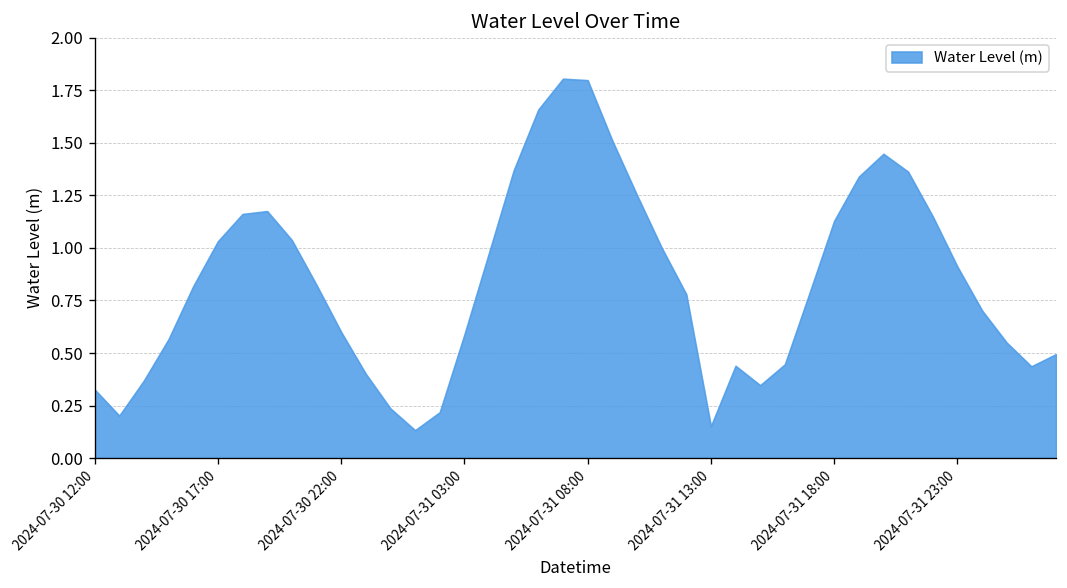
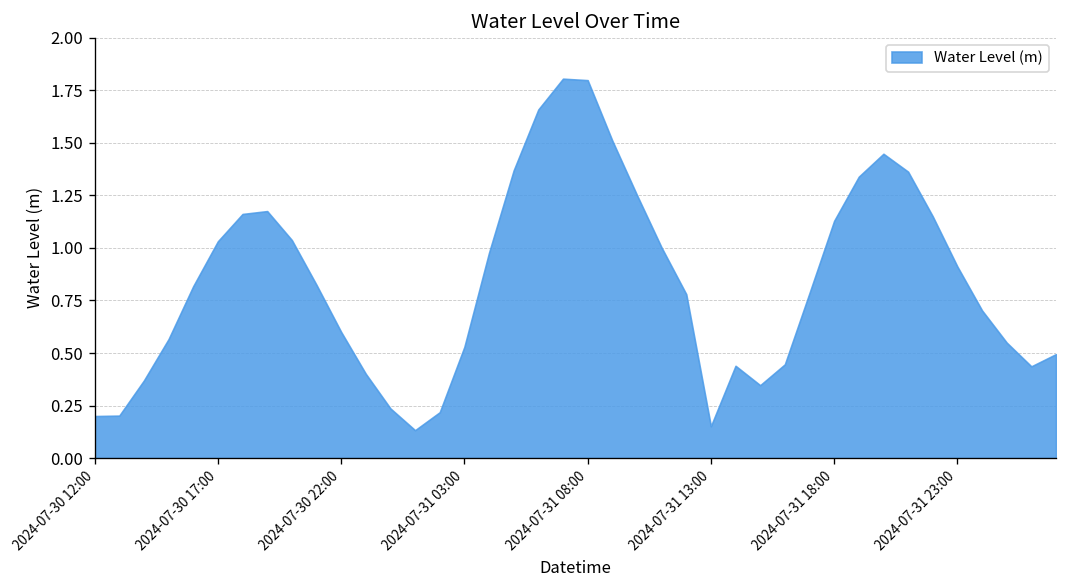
2024-07-30 12:00: 0.33 -> 0.20
2024-07-31 03:00: 0.59 -> 0.53
